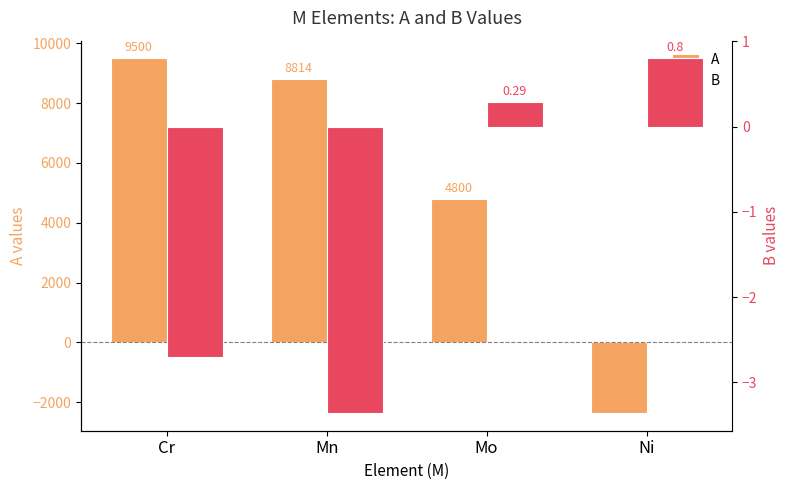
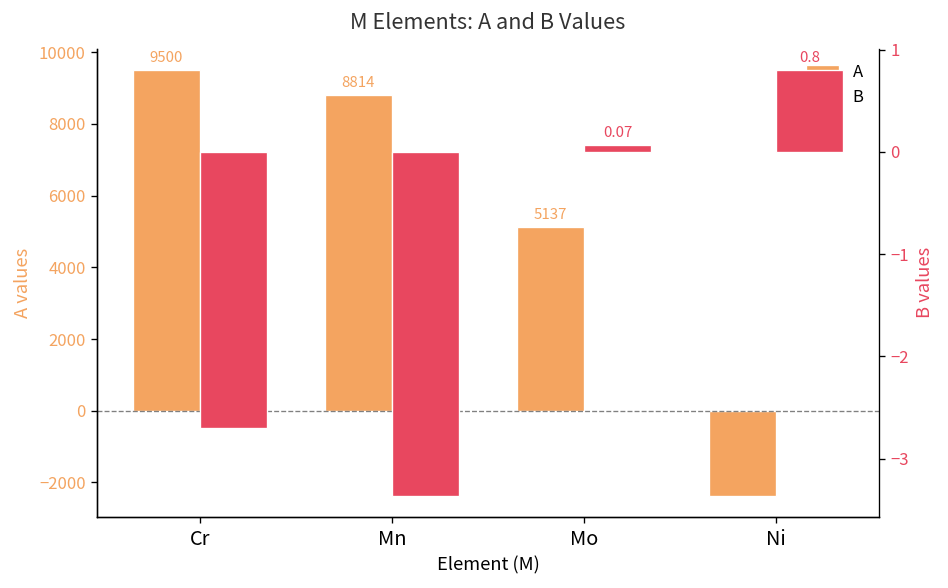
A, Mo: 4800 -> 5137
B, Mo: 0.29 -> 0.07
